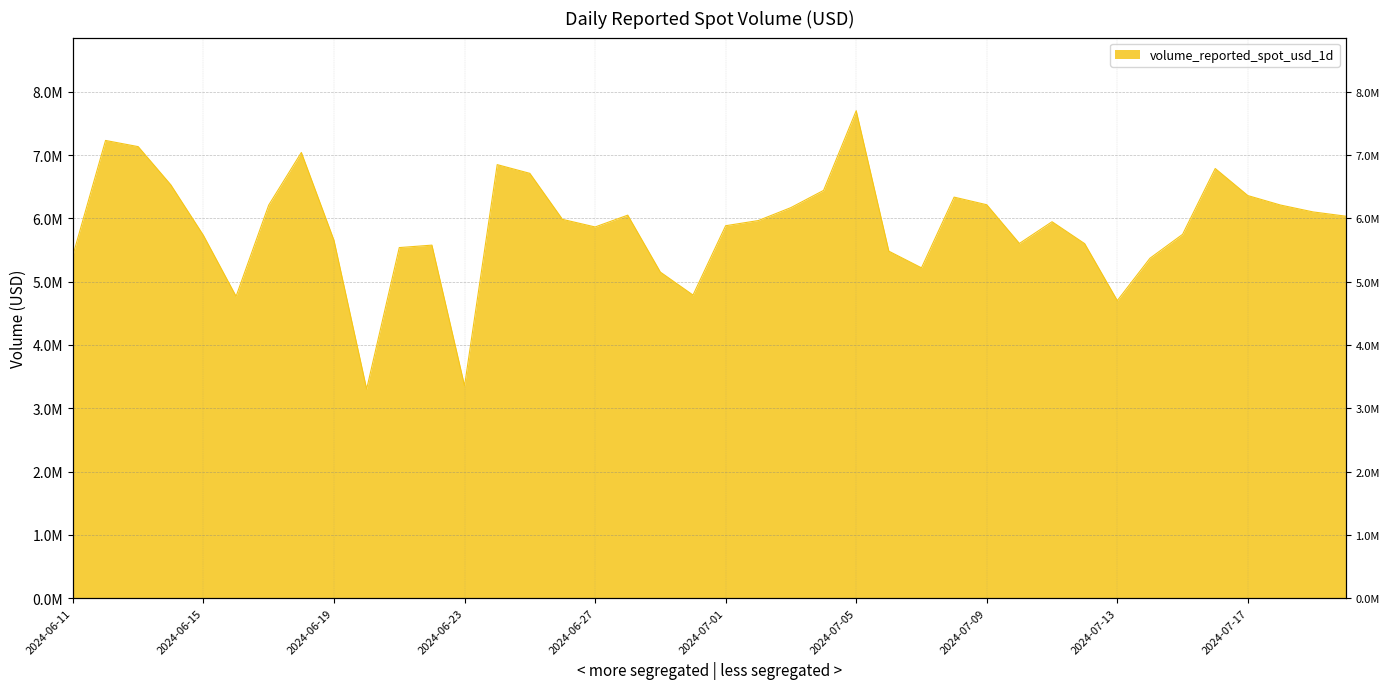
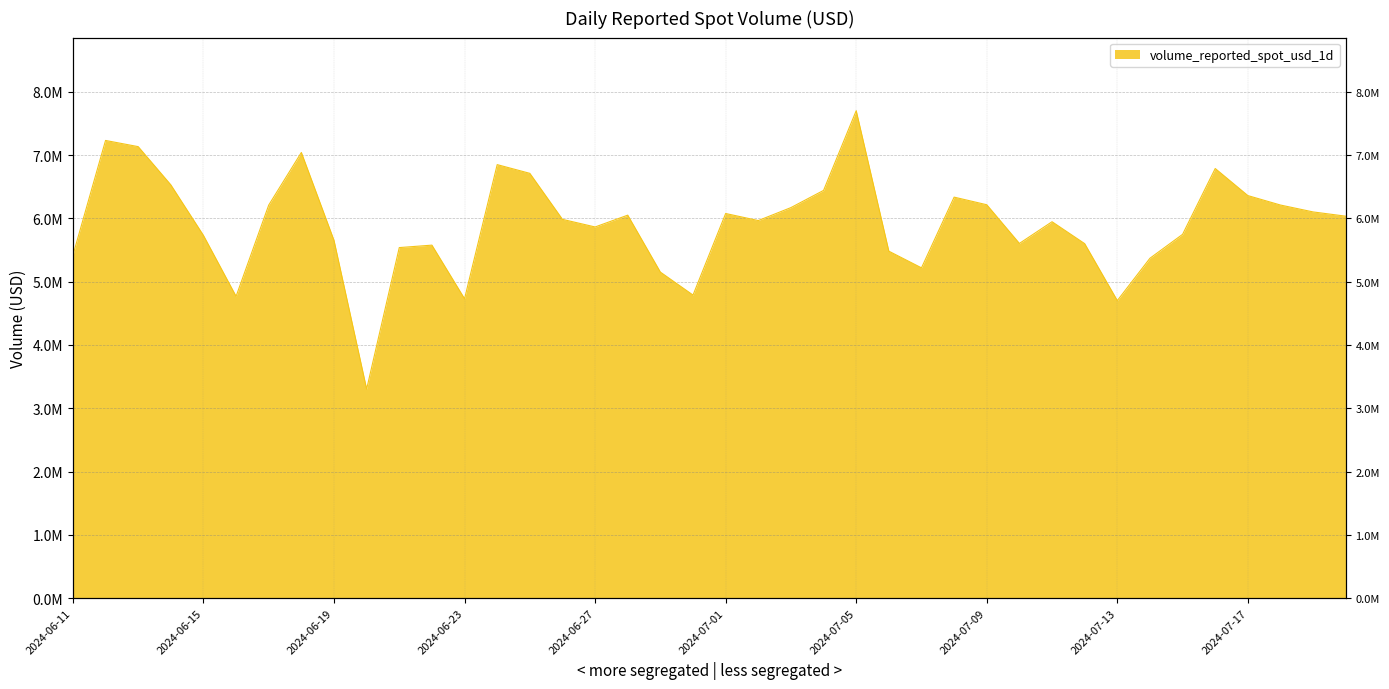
2024-06-23: 3400000 -> 4700000
2024-07-01: 5900000 -> 6100000
